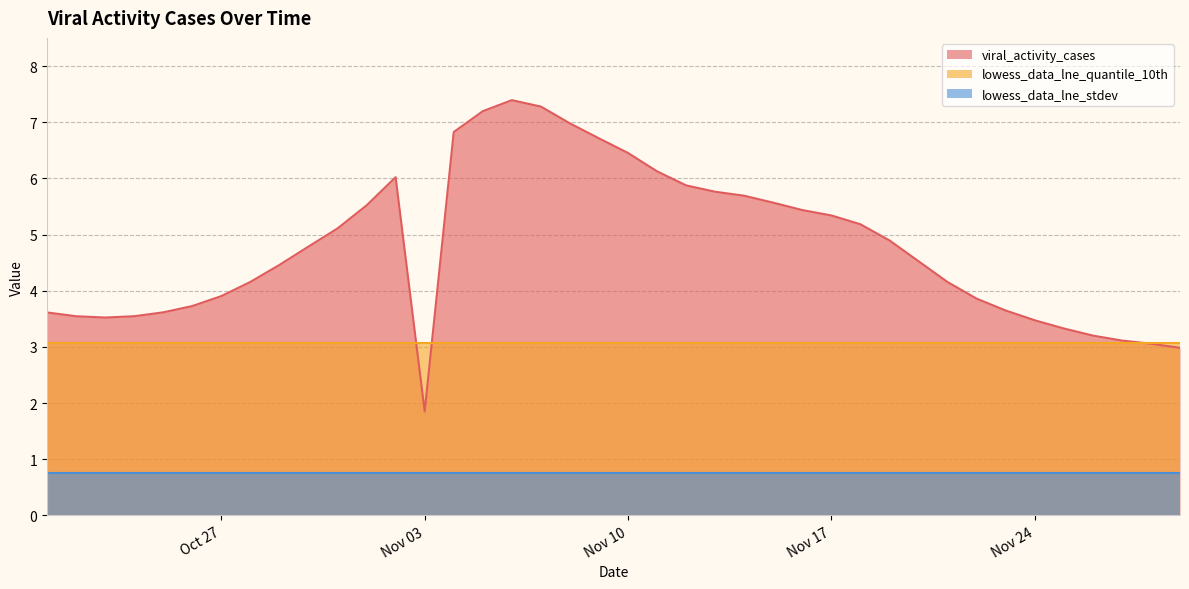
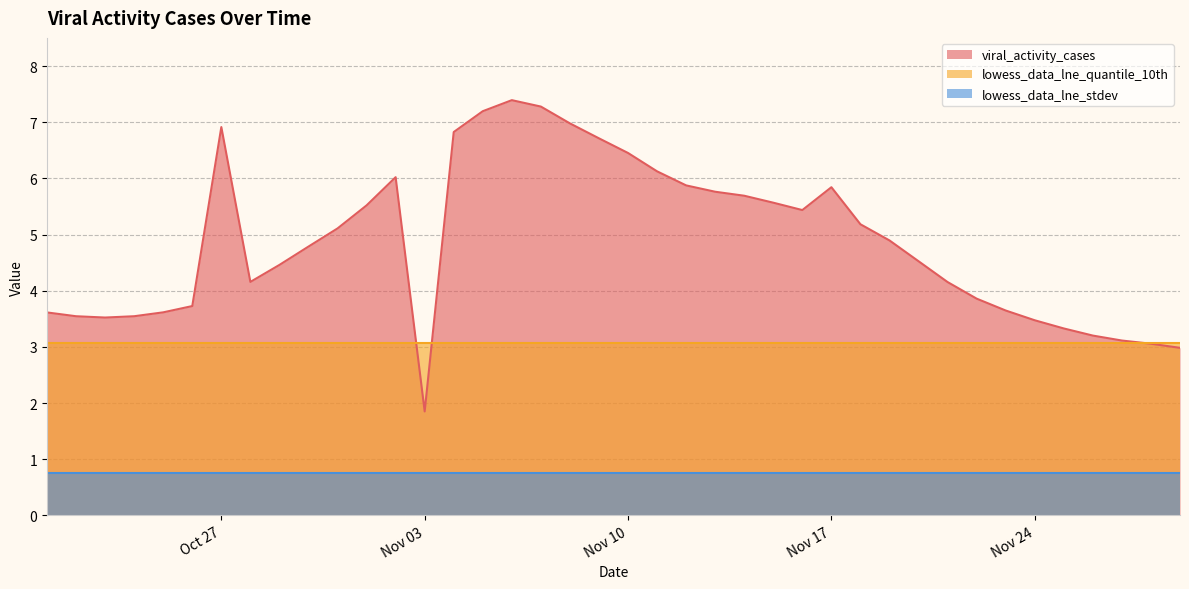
viral_activity_cases, Oct 27: 3.9 -> 6.9
viral_activity_cases, Nov 17: 5.3 -> 5.8
